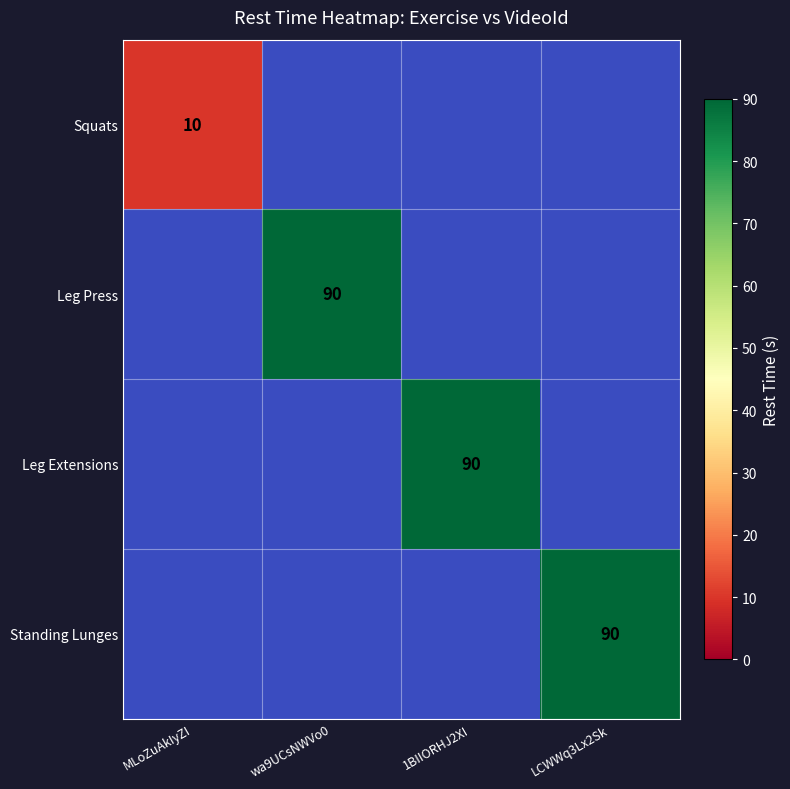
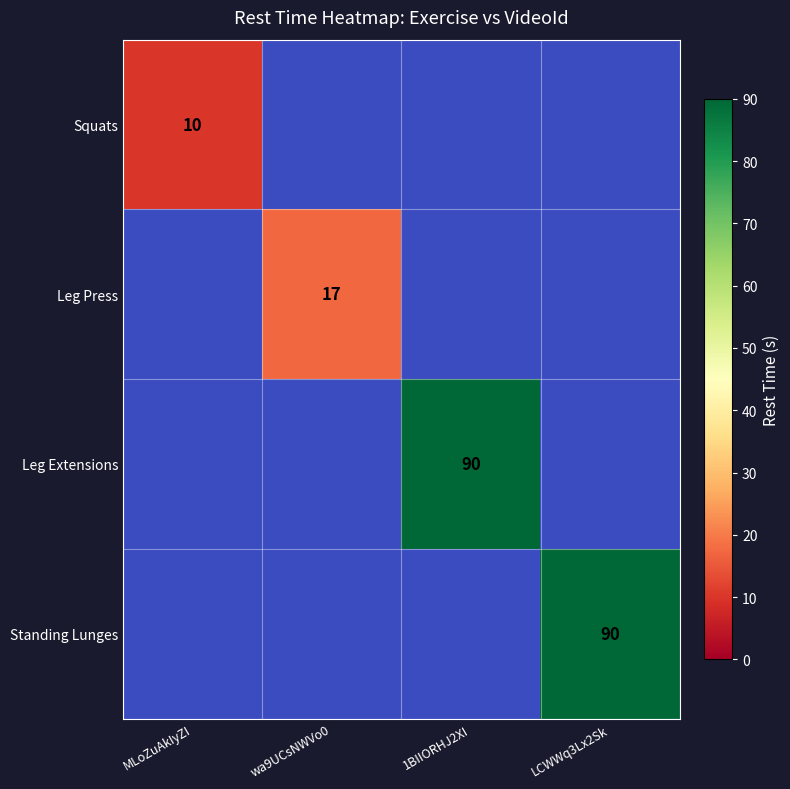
Leg Press, wa9UCsNWVo0: 90 -> 17
